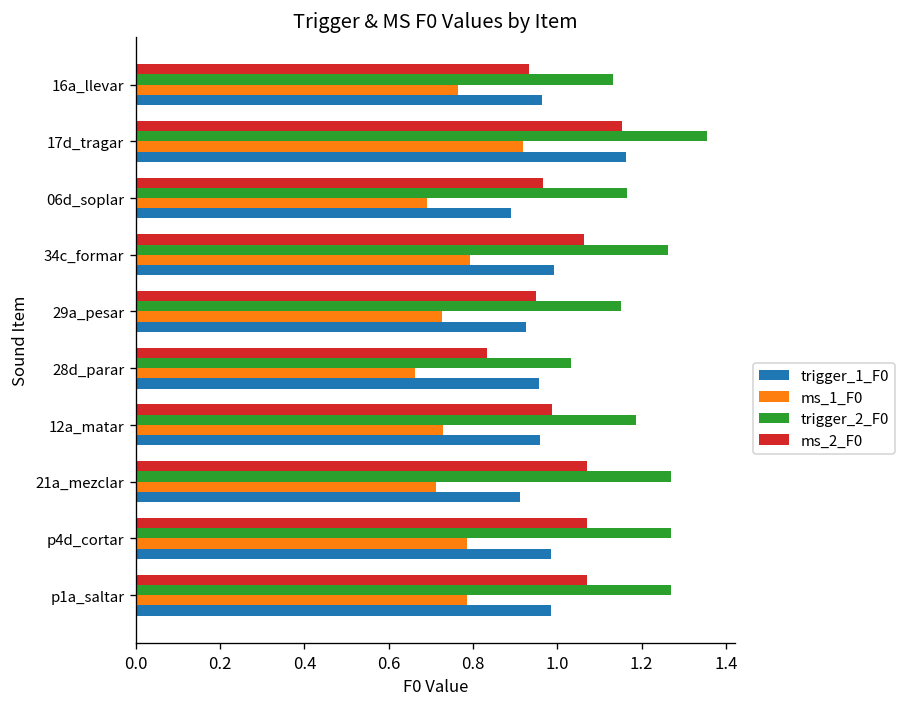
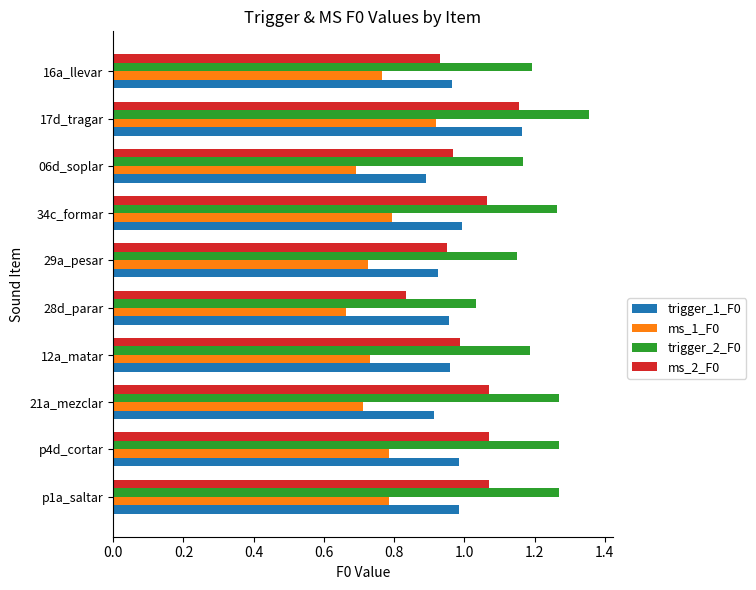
trigger_2_F0, 16a_llevar: 1.13 -> 1.19
